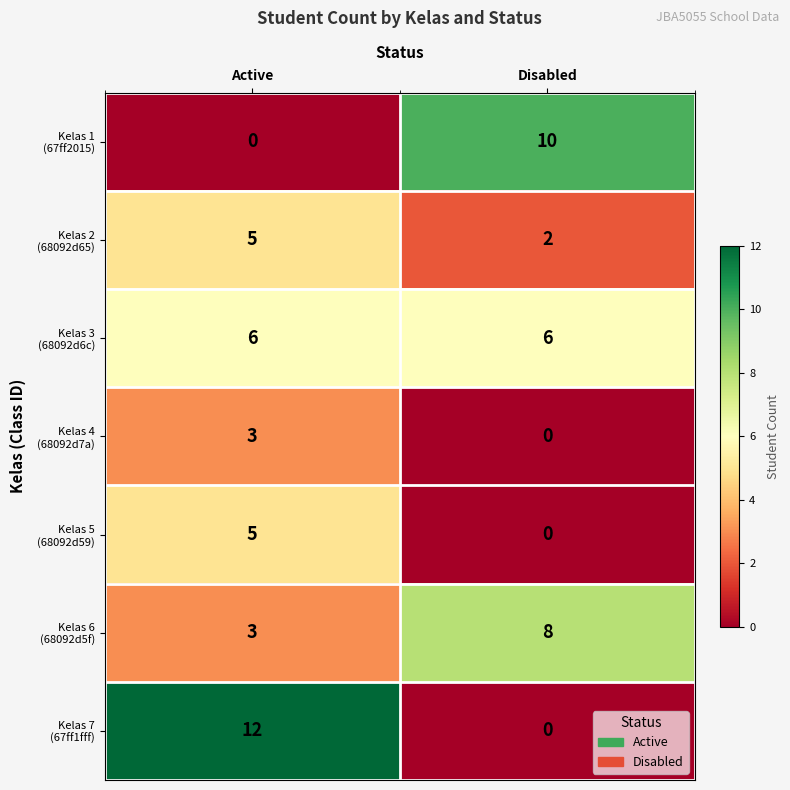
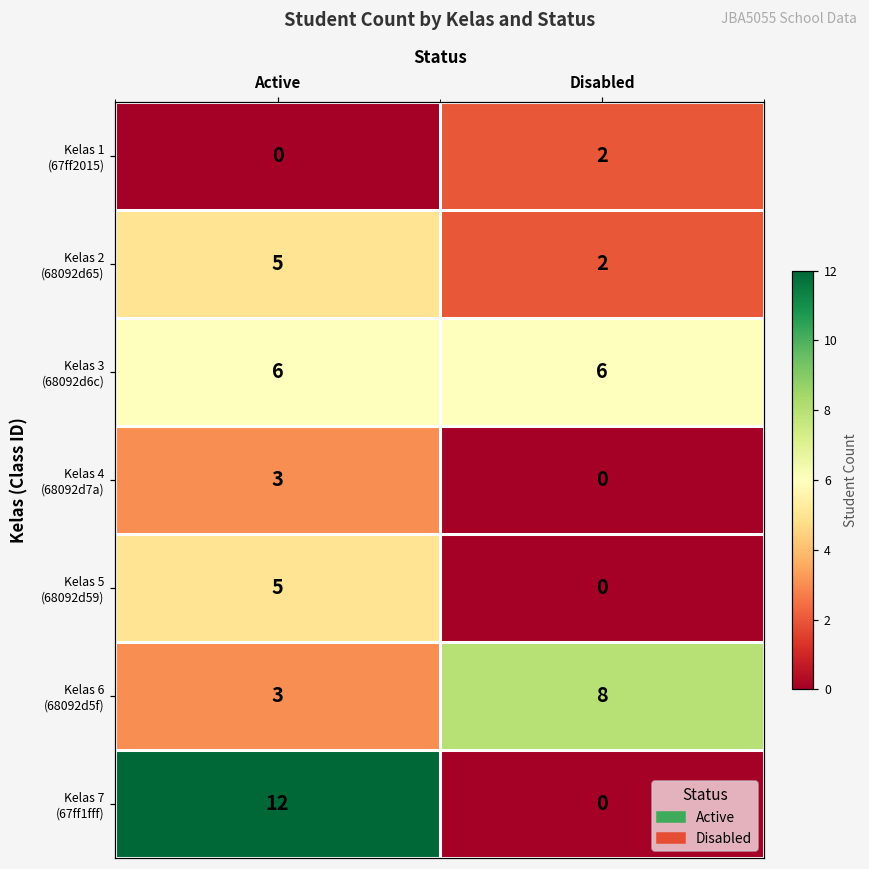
Kelas 1 (67ff2015), Disabled: 10 -> 2
